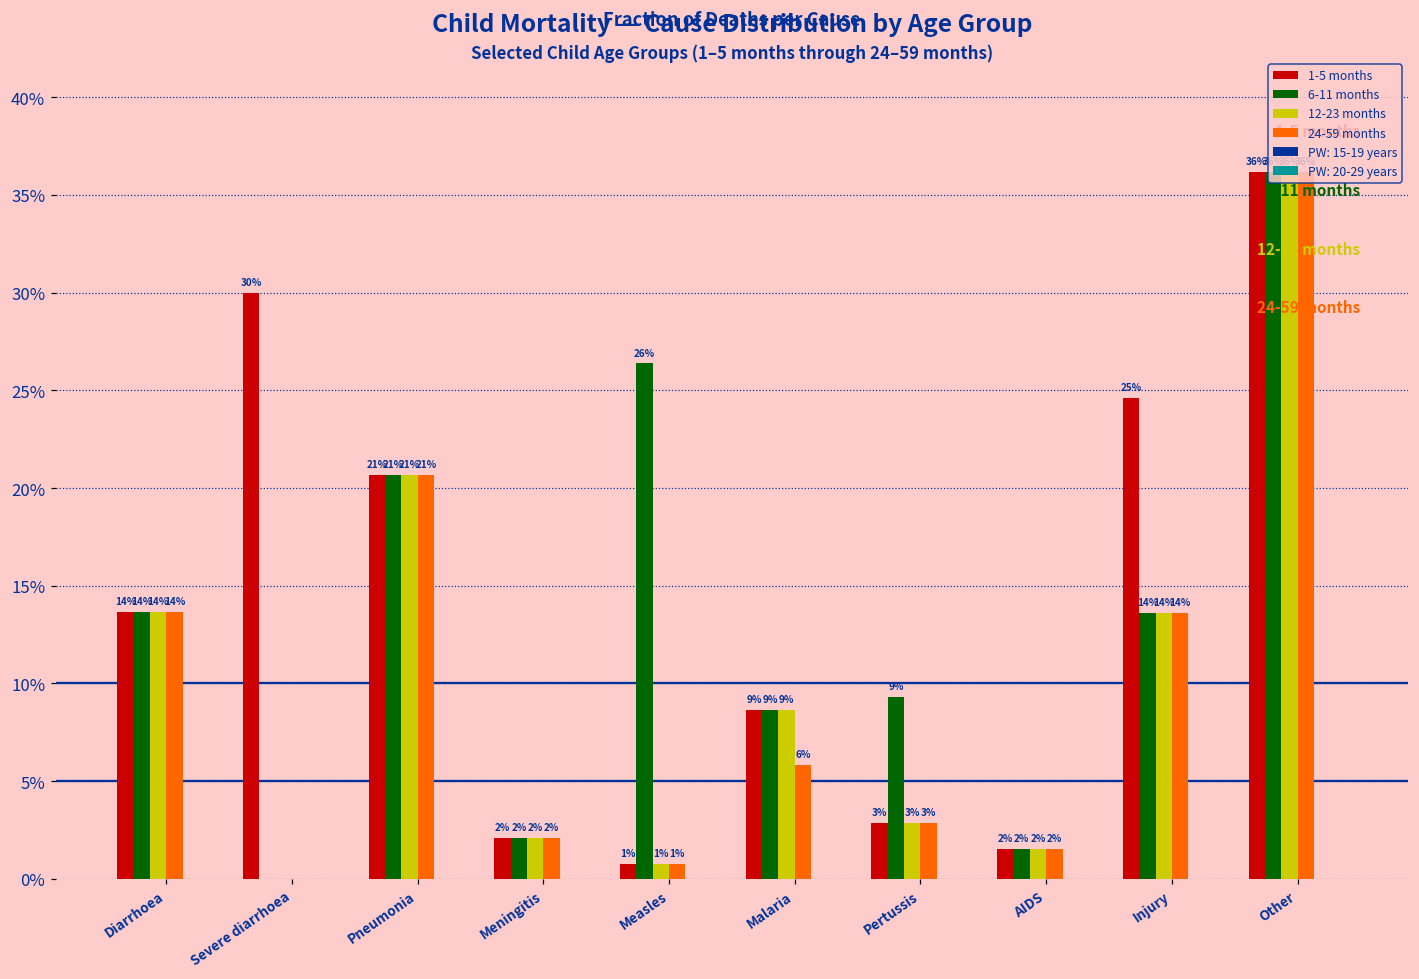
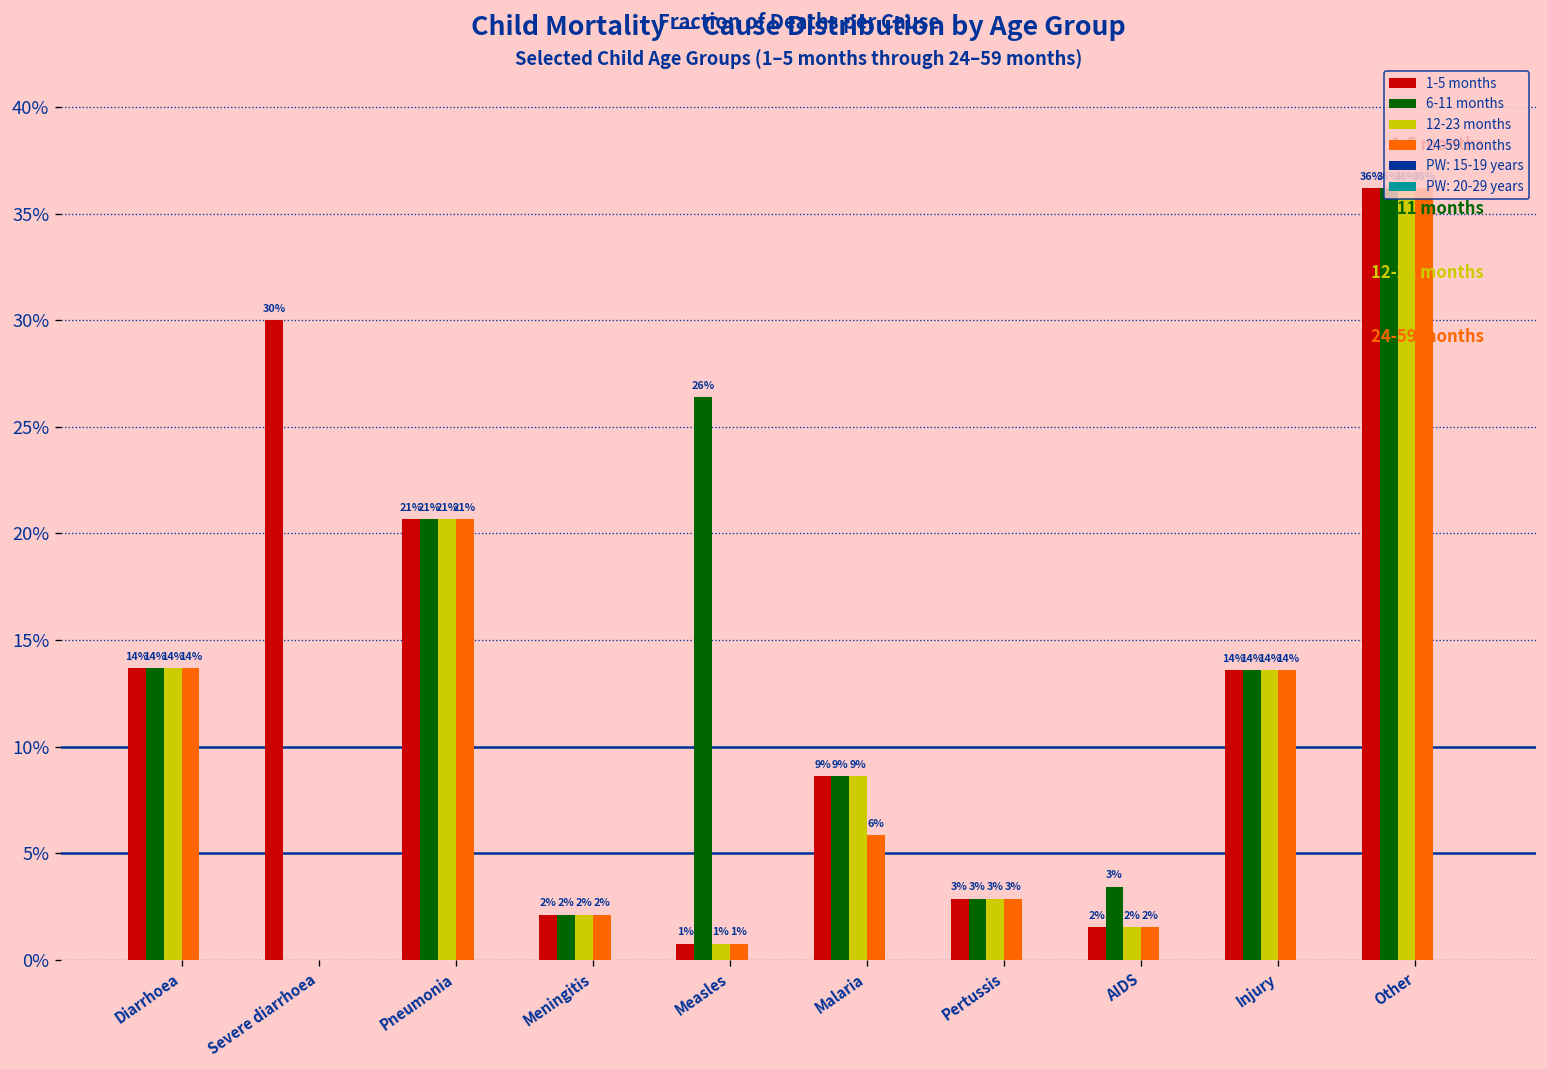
6-11 months, Pertussis: 9% -> 3%
6-11 months, AIDS: 2% -> 3%
1-5 months, Injury: 25% -> 14%
